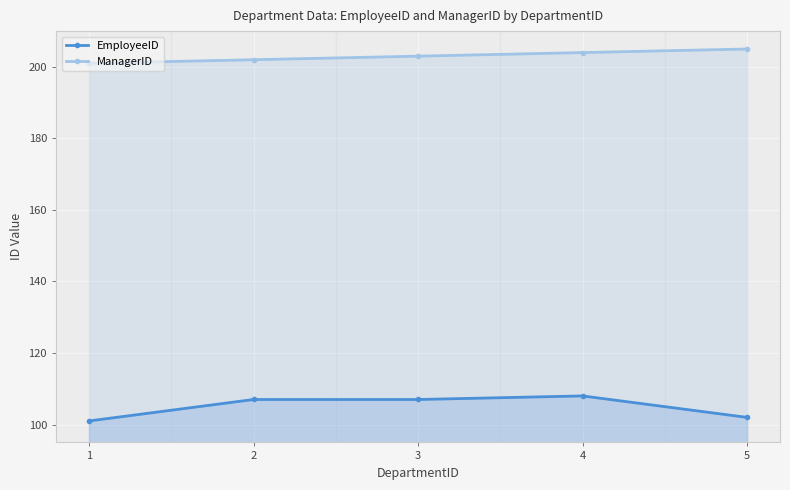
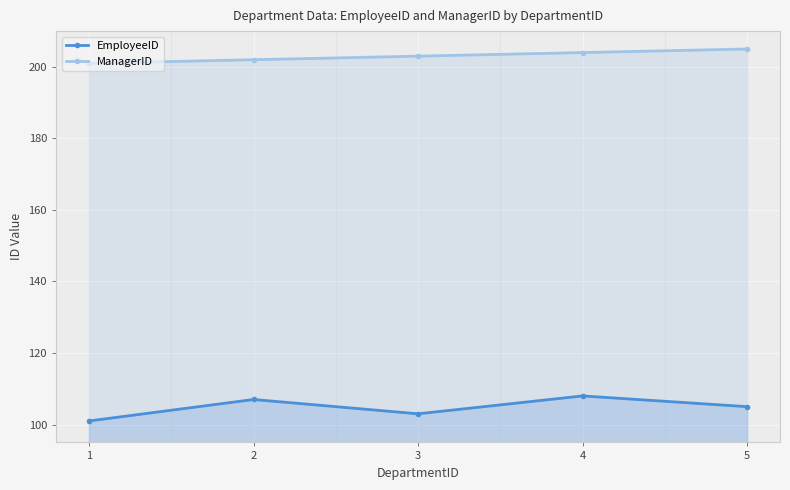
EmployeeID, 3: 107 -> 103
EmployeeID, 5: 102 -> 105
